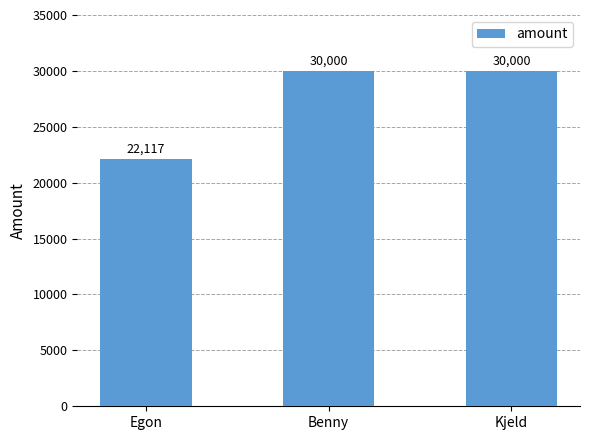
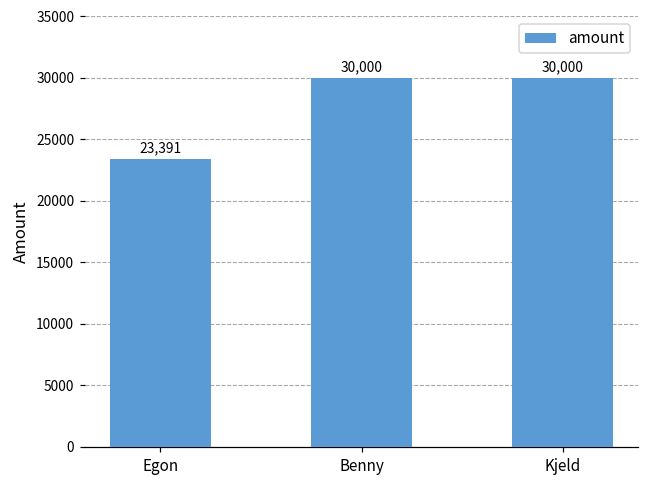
Egon: 22,117 -> 23,391
